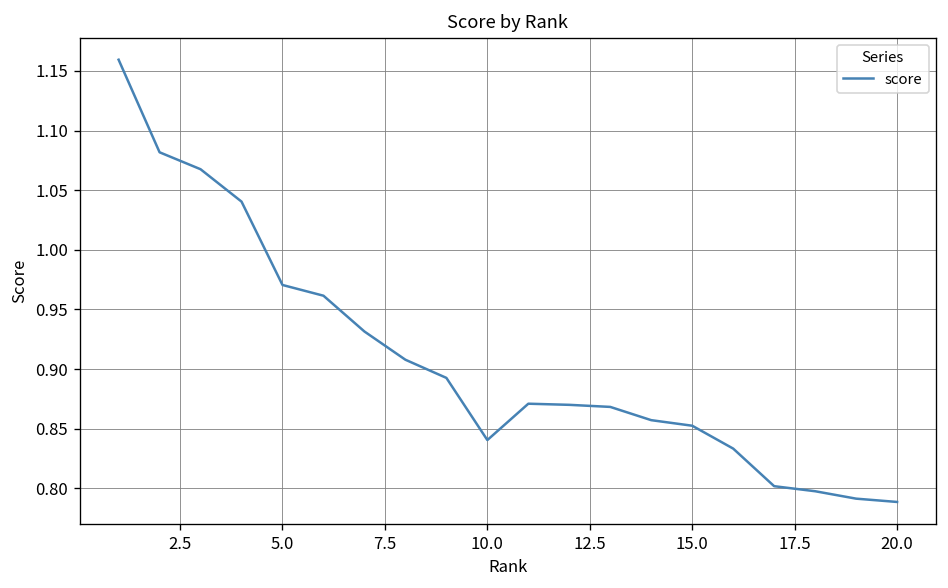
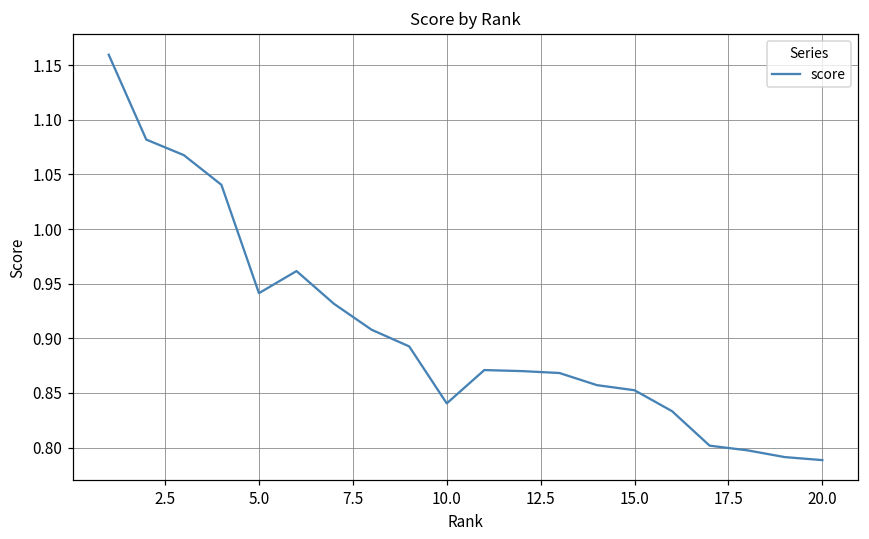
5.0: 0.97 -> 0.94
